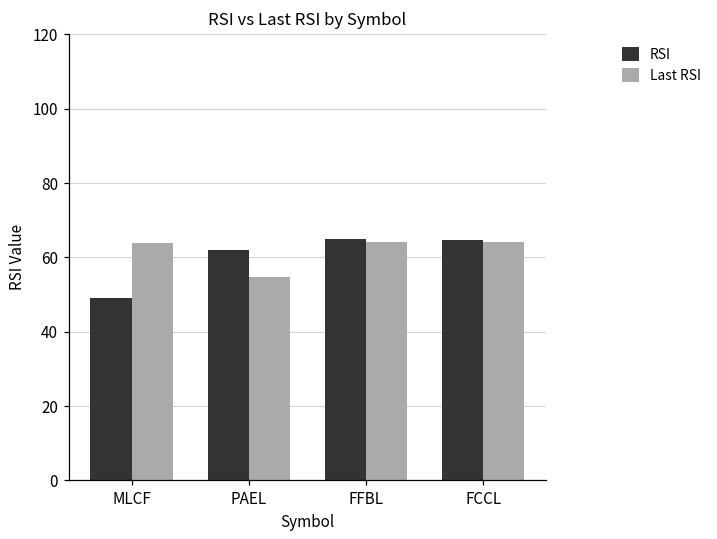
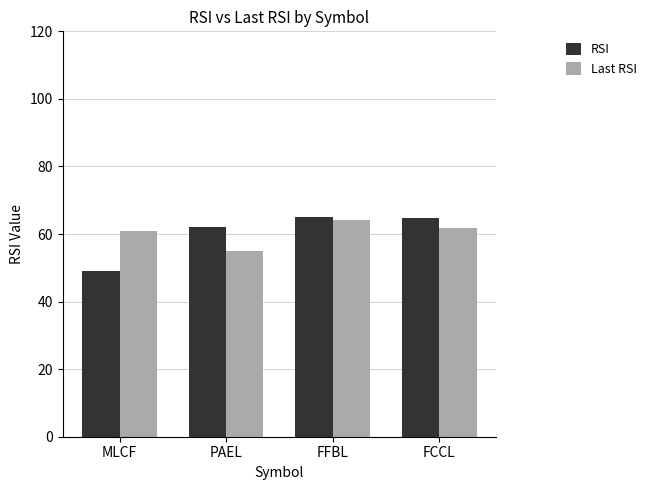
Last RSI, MLCF: 64 -> 61
Last RSI, FCCL: 64 -> 62
